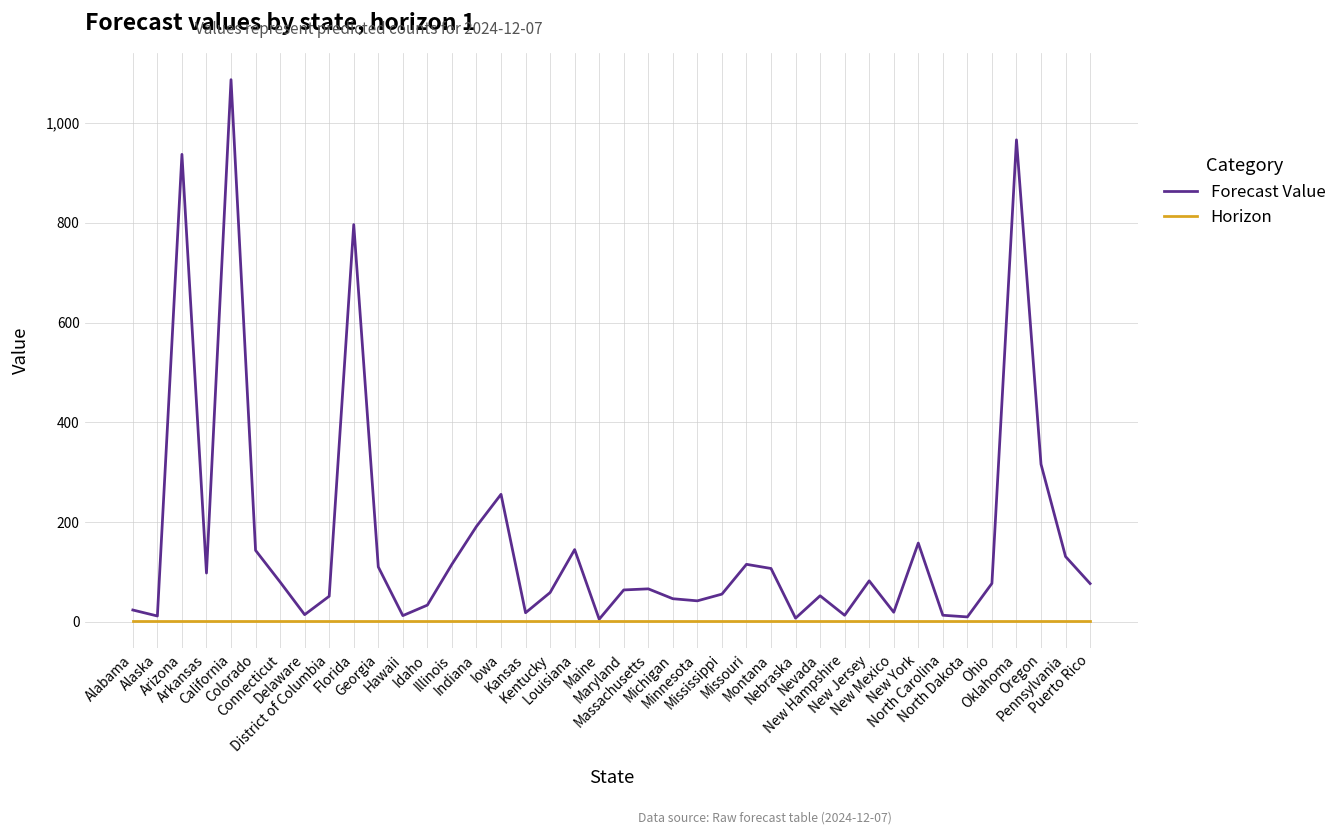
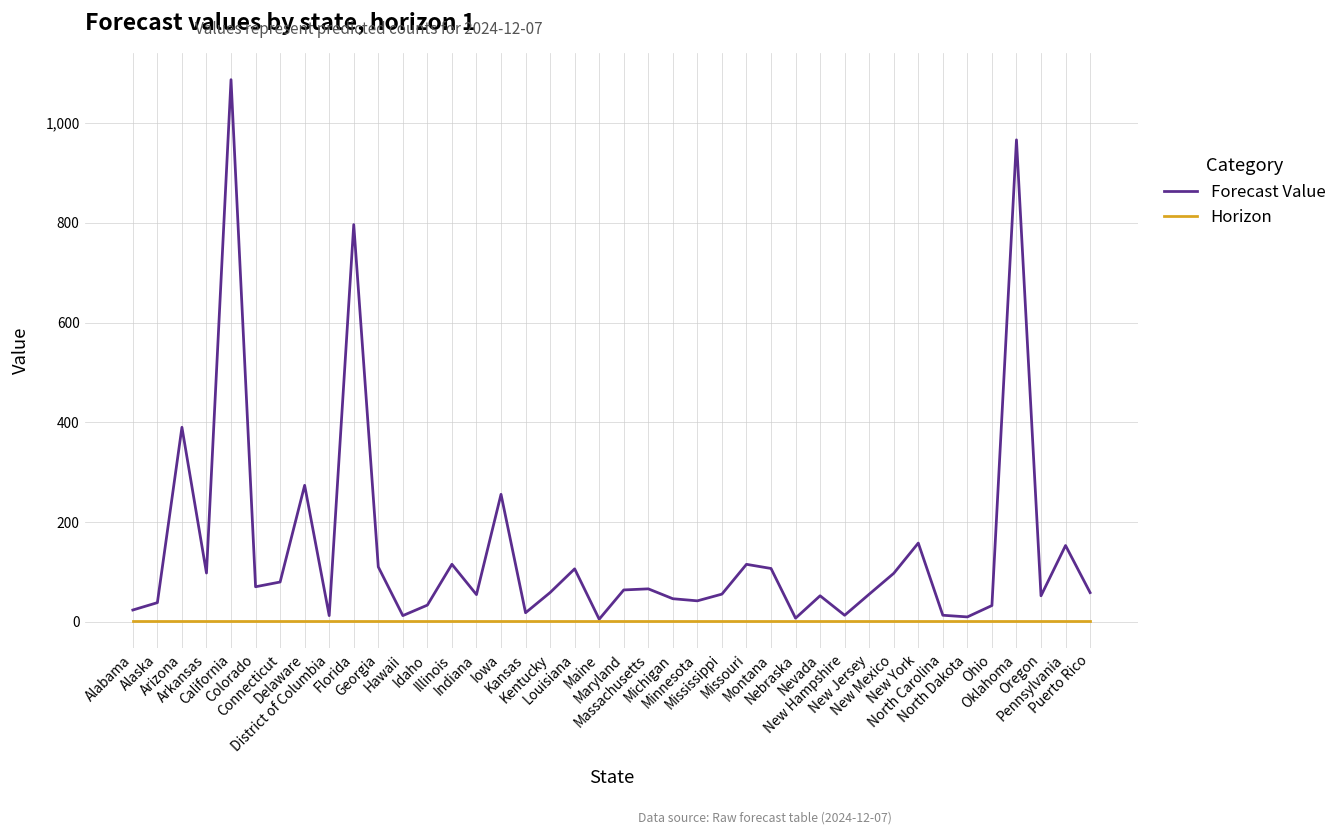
Forecast Value, Alaska: 10 -> 40
Forecast Value, Arizona: 940 -> 390
Forecast Value, Colorado: 140 -> 70
Forecast Value, Delaware: 10 -> 270
Forecast Value, District of Columbia: 50 -> 10
Forecast Value, Indiana: 190 -> 50
Forecast Value, Louisiana: 140 -> 110
Forecast Value, New Jersey: 80 -> 60
Forecast Value, New Mexico: 20 -> 100
Forecast Value, Ohio: 80 -> 30
Forecast Value, Oregon: 320 -> 50
Forecast Value, Pennsylvania: 130 -> 150
Forecast Value, Puerto Rico: 80 -> 60
